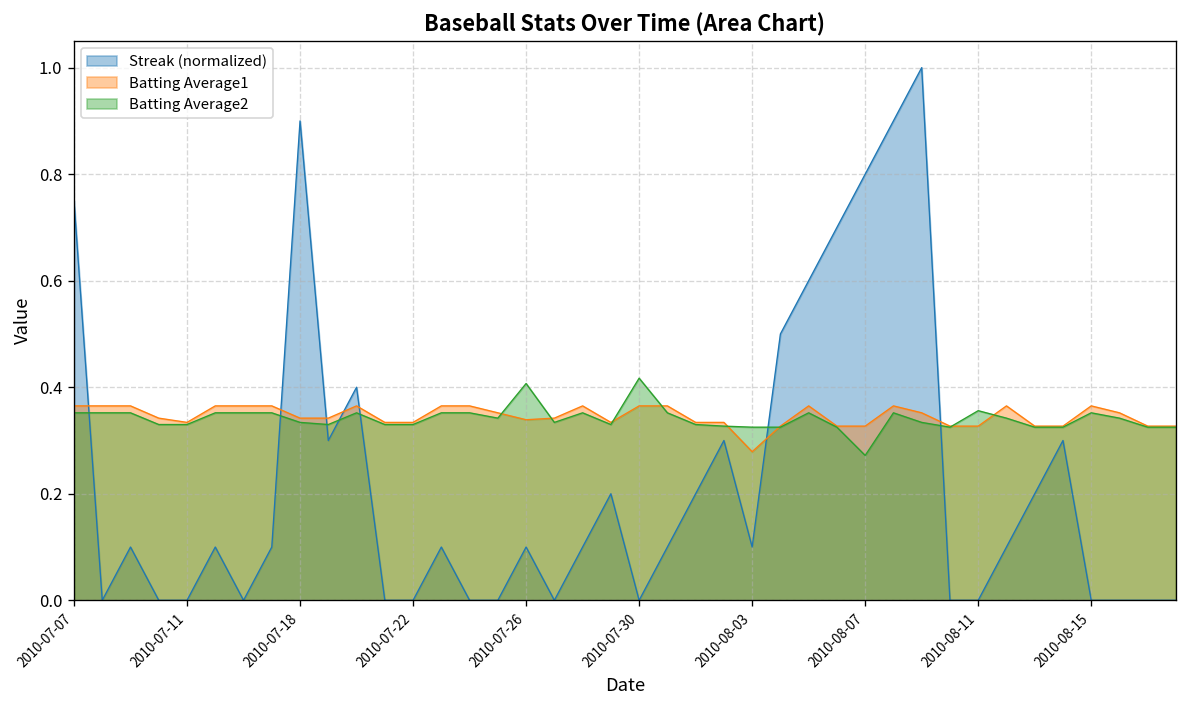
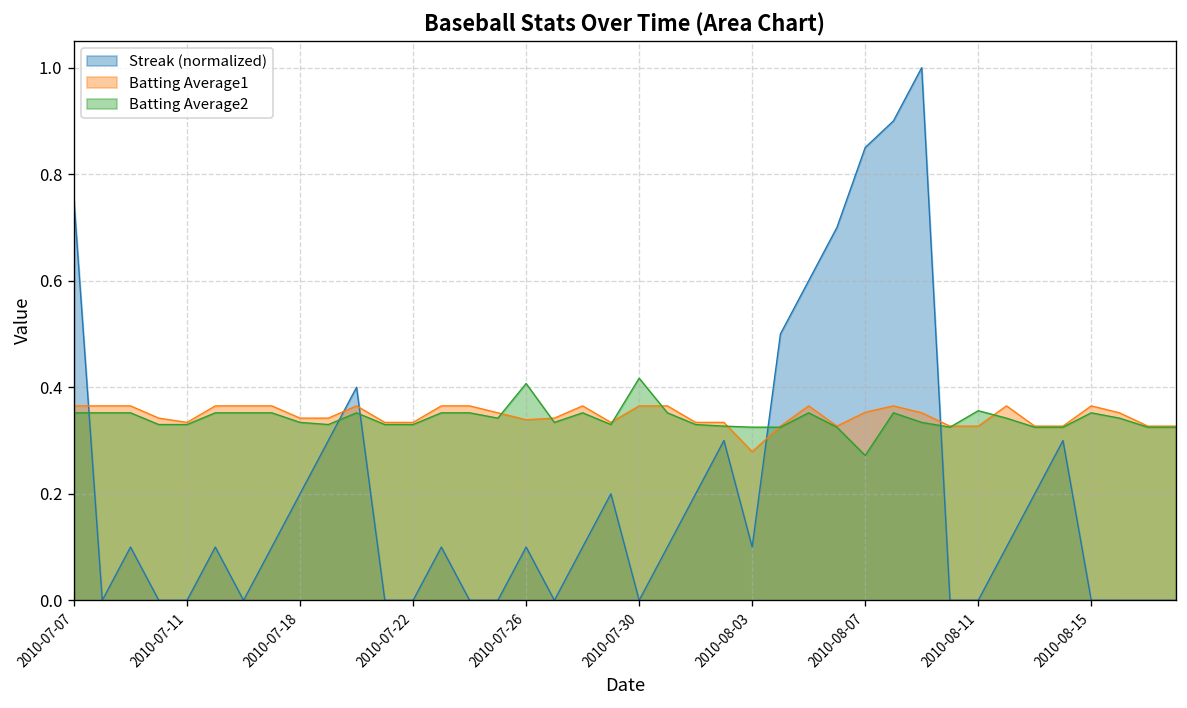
Streak (normalized), 2010-07-18: 0.90 -> 0.20
Streak (normalized), 2010-08-07: 0.80 -> 0.85
Batting Average1, 2010-08-07: 0.33 -> 0.35
